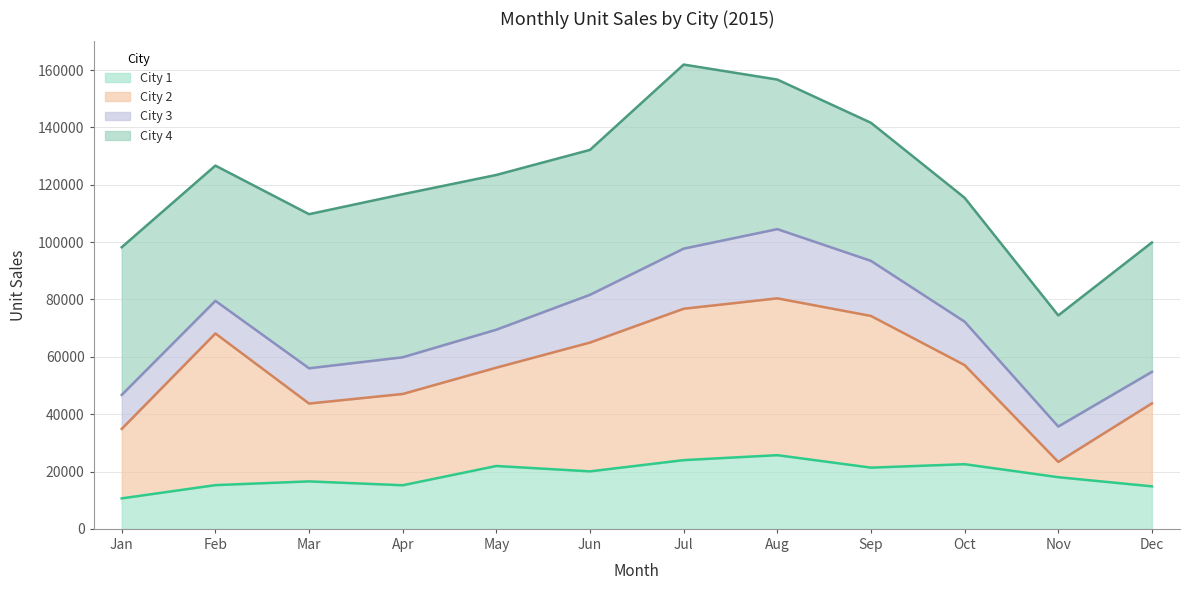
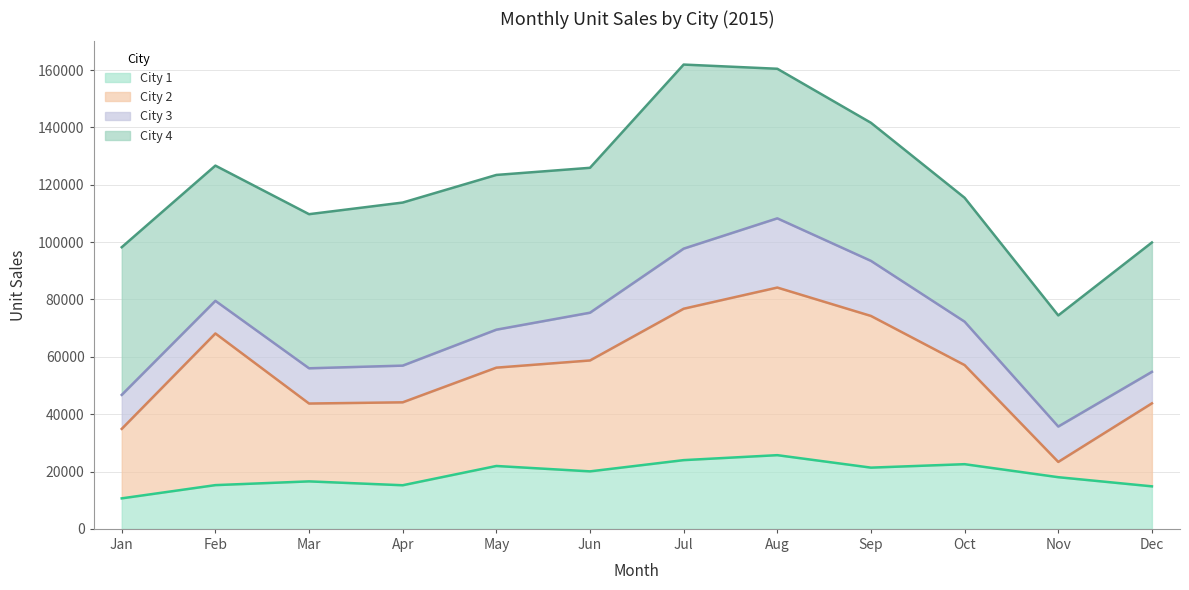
City 2, Apr: 32000 -> 29000
City 2, Jun: 45000 -> 39000
City 2, Aug: 55000 -> 58000
